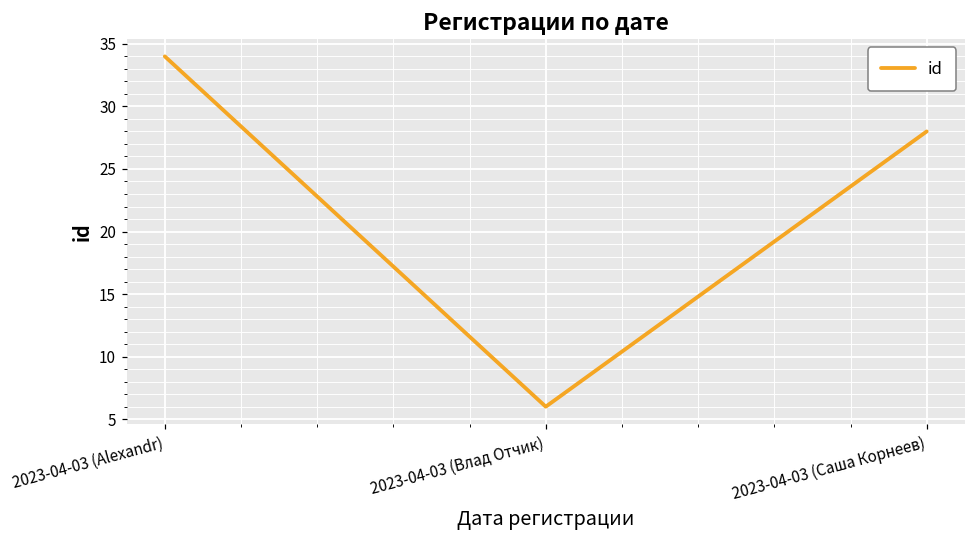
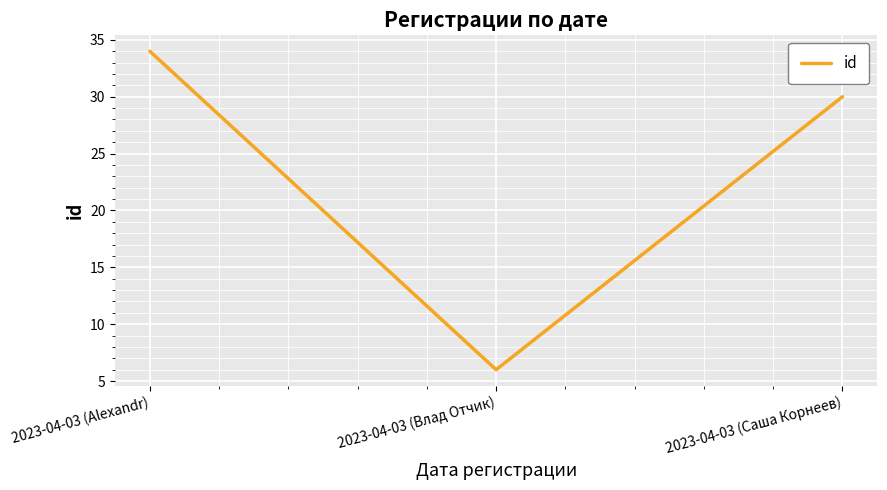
2023-04-03 (Саша Корнеев): 28 -> 30
